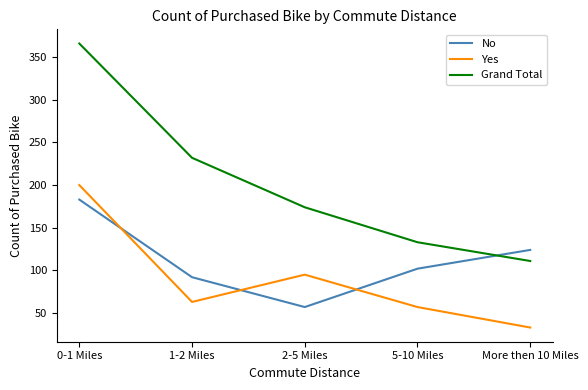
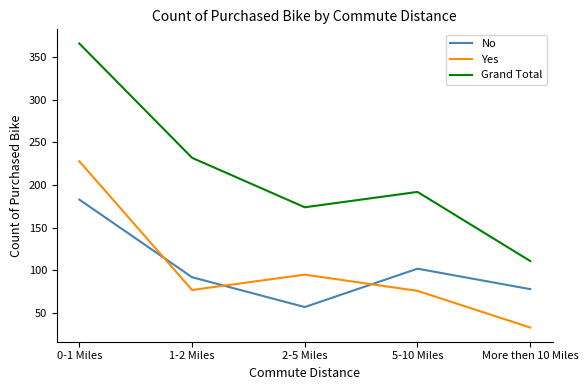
Yes, 0-1 Miles: 200 -> 230
Yes, 1-2 Miles: 60 -> 80
Yes, 5-10 Miles: 60 -> 80
Grand Total, 5-10 Miles: 130 -> 190
No, More then 10 Miles: 120 -> 80
